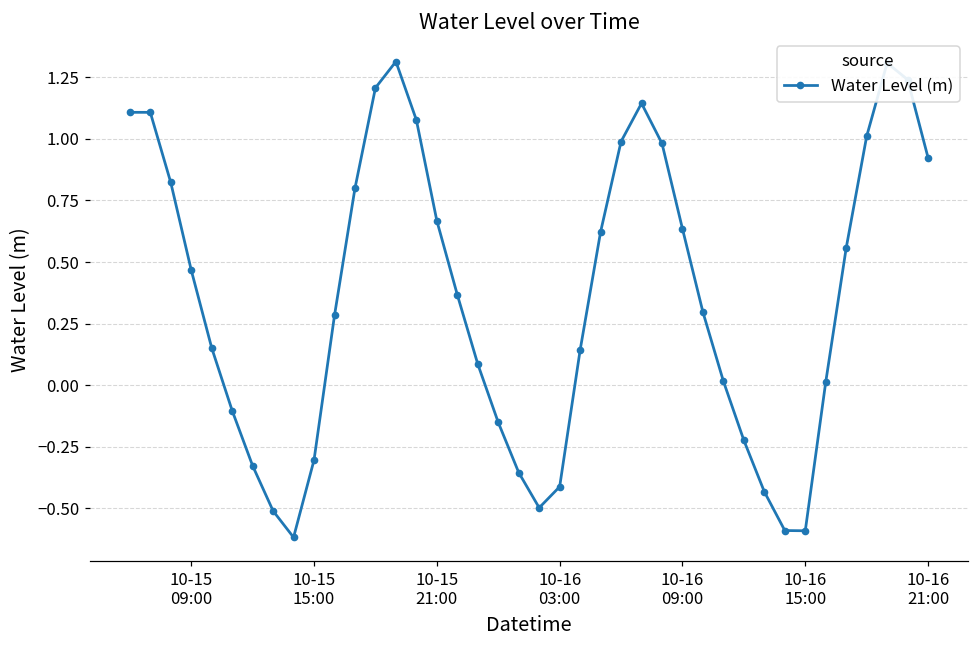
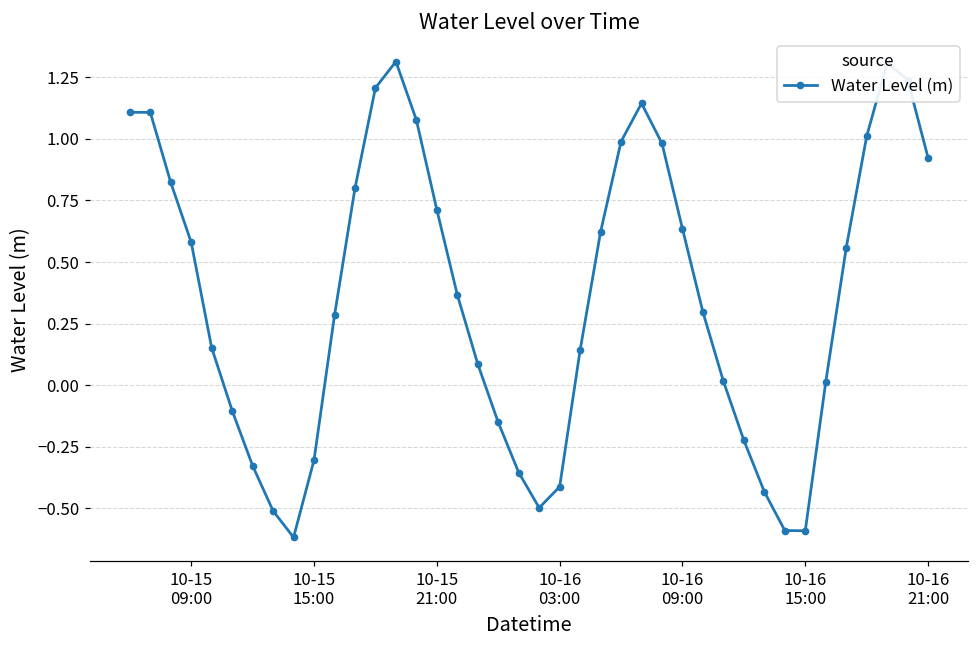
10-15 09:00: 0.47 -> 0.58
10-15 21:00: 0.67 -> 0.71
